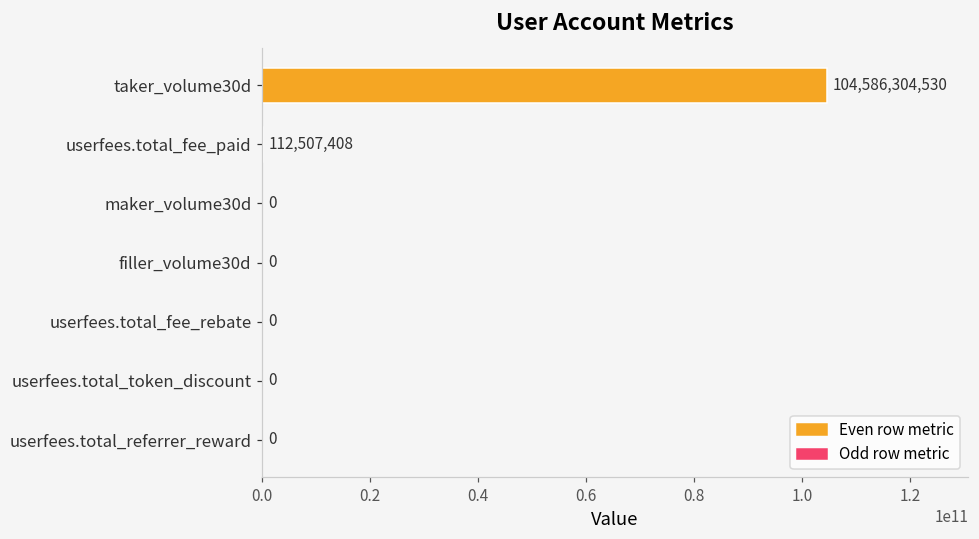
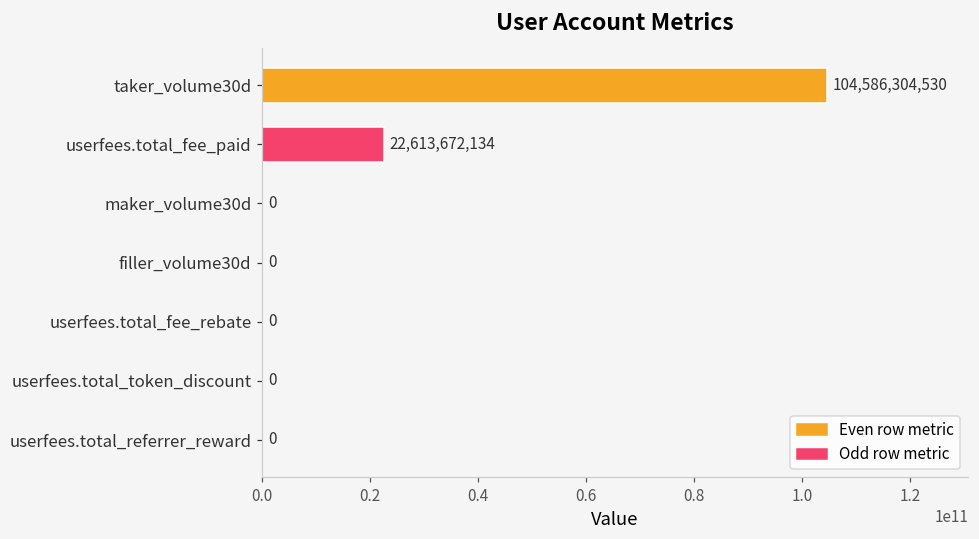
userfees.total_fee_paid: 112,507,408 -> 22,613,672,134
